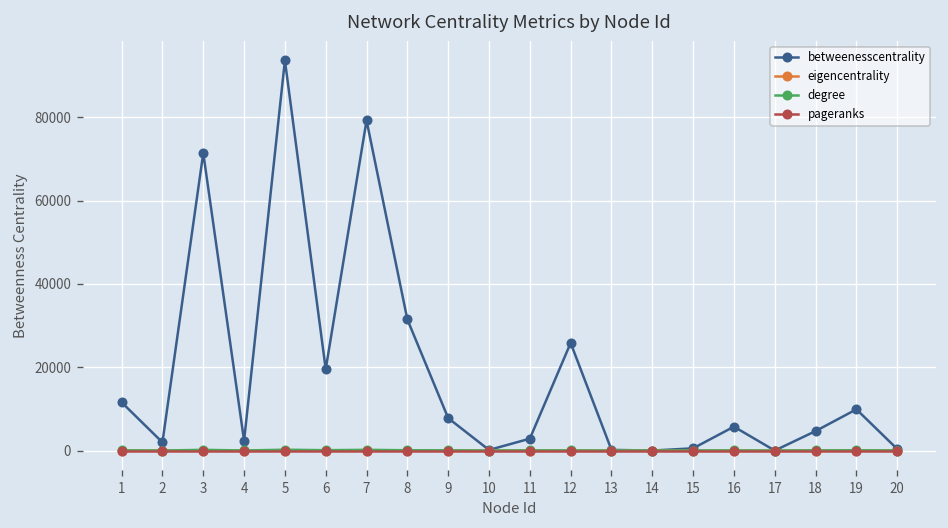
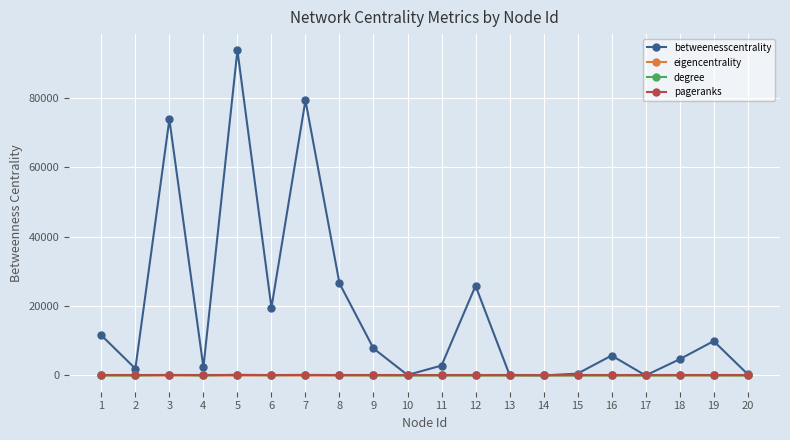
betweenesscentrality, 3: 71000 -> 74000
betweenesscentrality, 8: 31000 -> 27000
